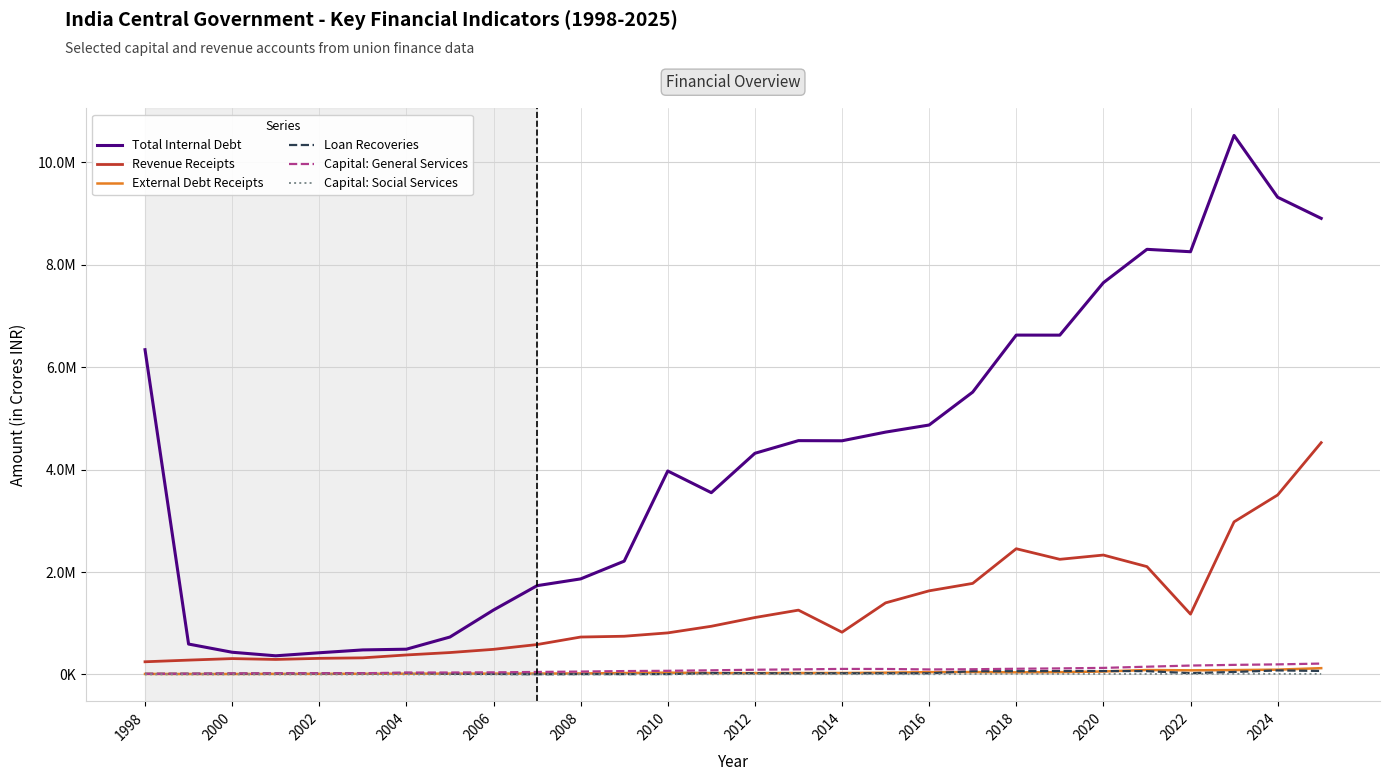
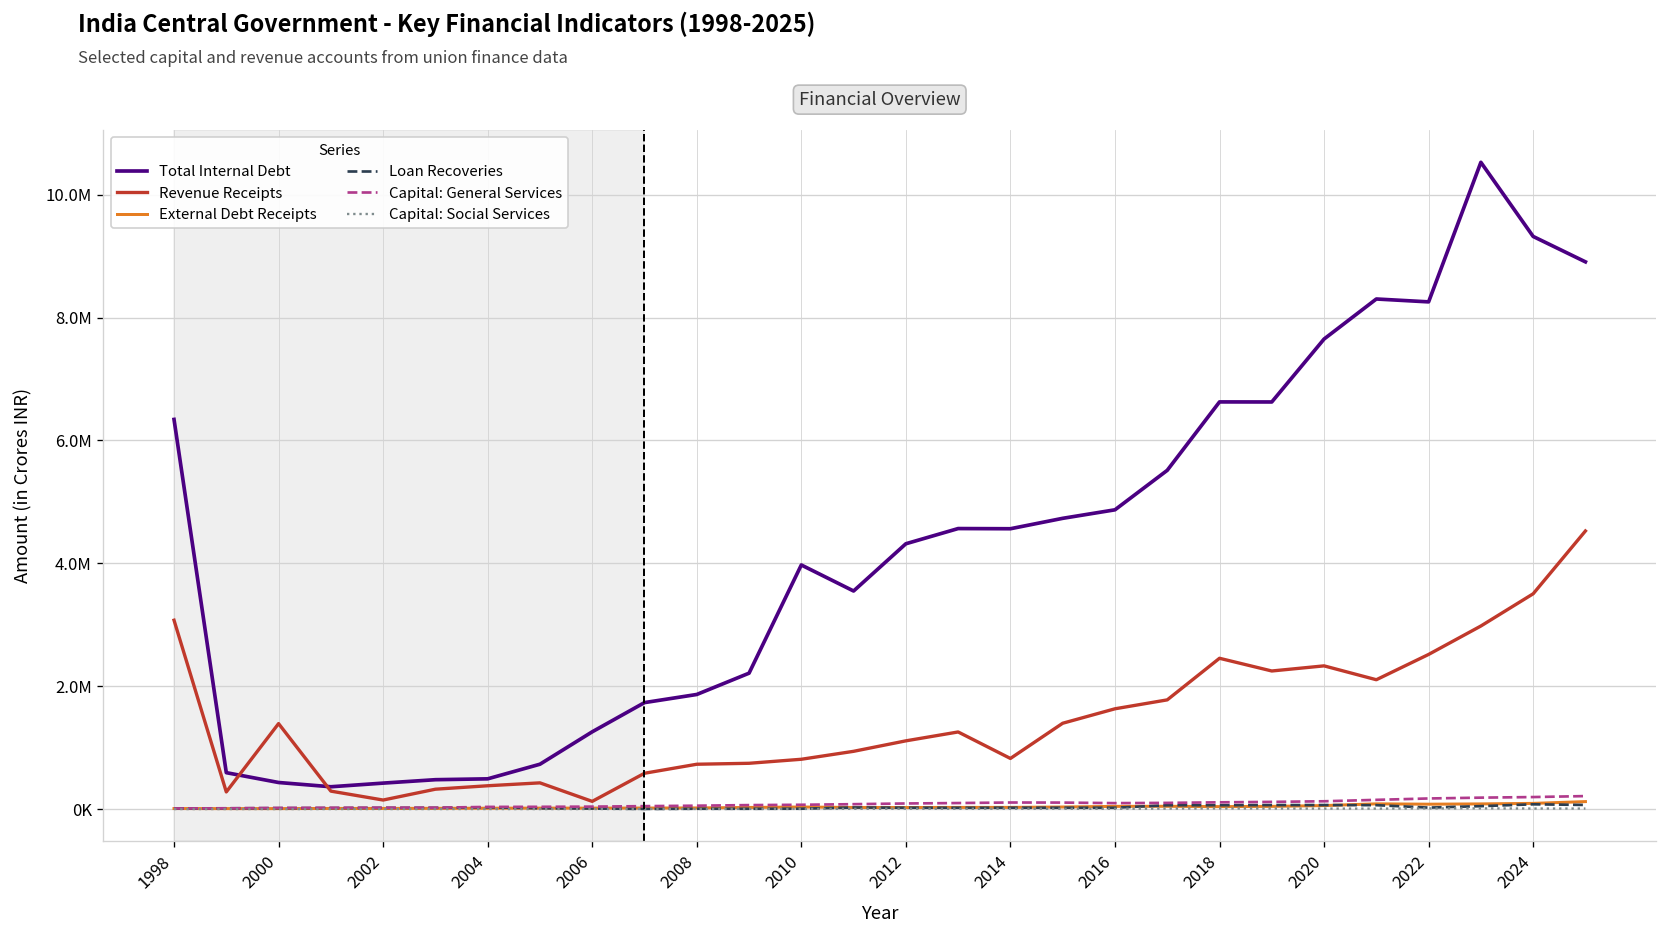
Revenue Receipts, 1998: 200000 -> 3100000
Revenue Receipts, 2000: 300000 -> 1400000
Revenue Receipts, 2002: 300000 -> 100000
Revenue Receipts, 2006: 500000 -> 100000
Revenue Receipts, 2022: 1200000 -> 2500000
